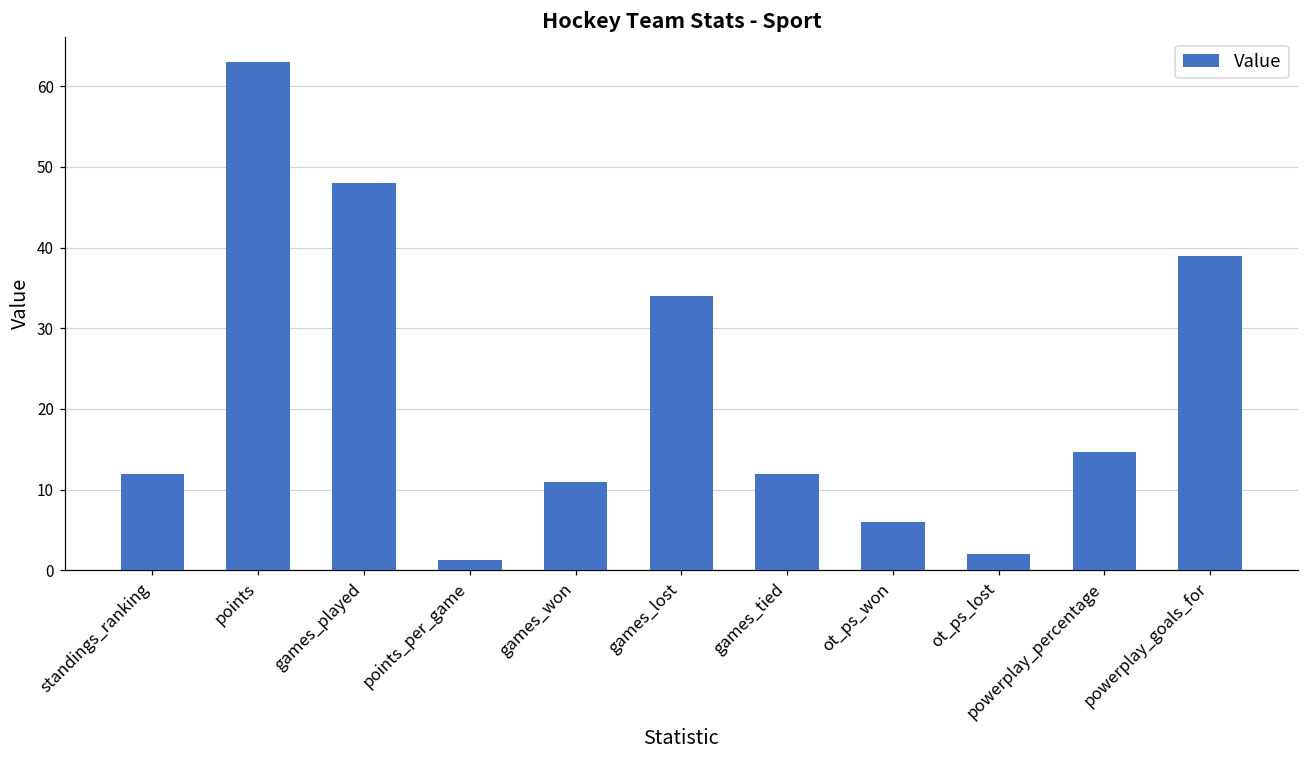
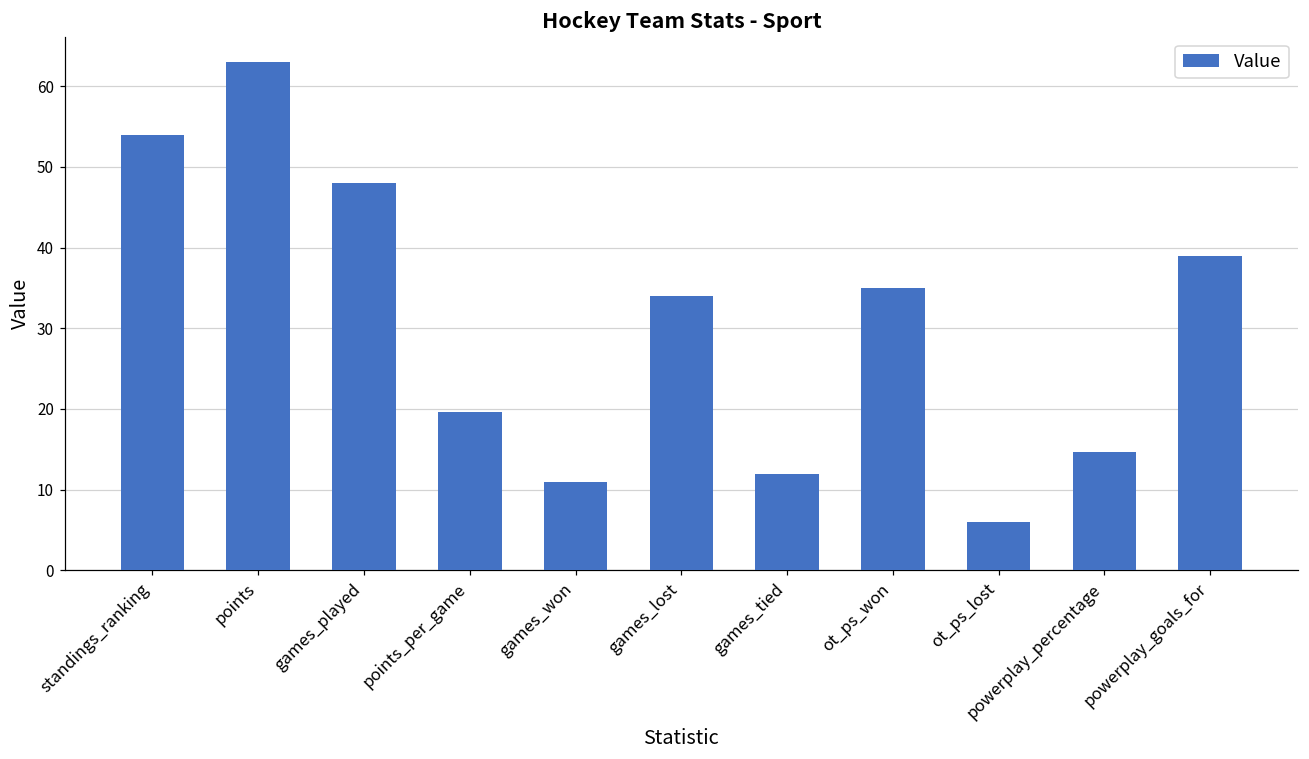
standings_ranking: 12 -> 54
points_per_game: 1 -> 20
ot_ps_won: 6 -> 35
ot_ps_lost: 2 -> 6
